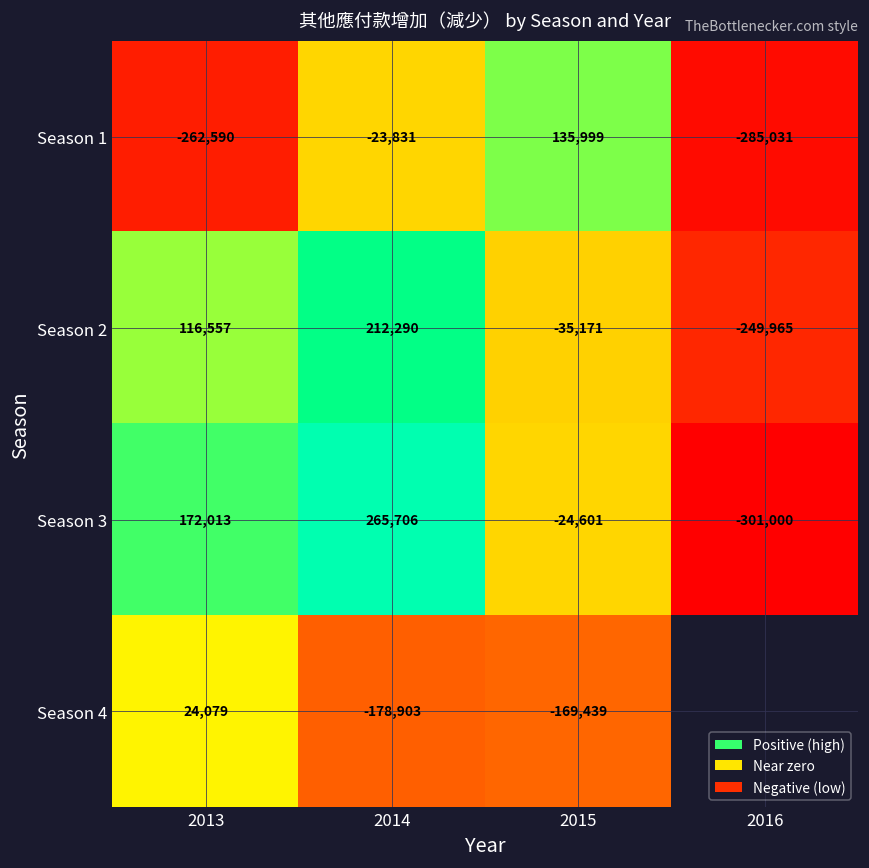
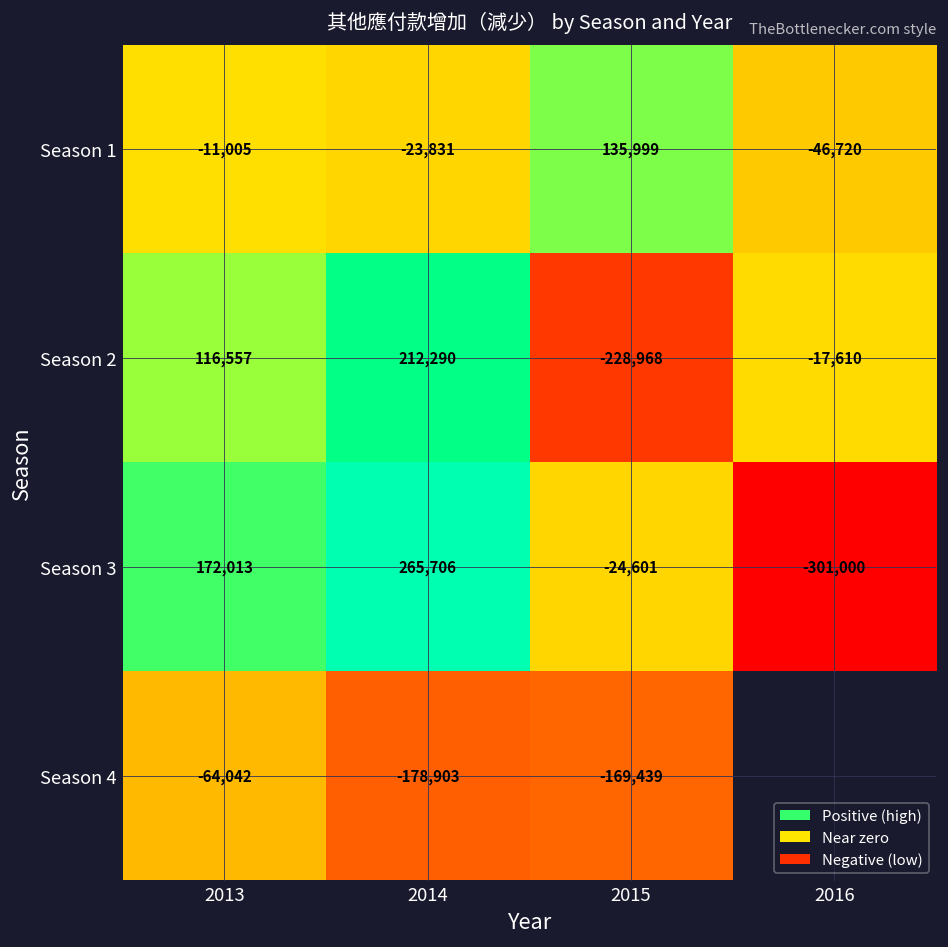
Season 1, 2013: -262,590 -> -11,005
Season 1, 2016: -285,031 -> -46,720
Season 2, 2015: -35,171 -> -228,968
Season 2, 2016: -249,965 -> -17,610
Season 4, 2013: 24,079 -> -64,042
